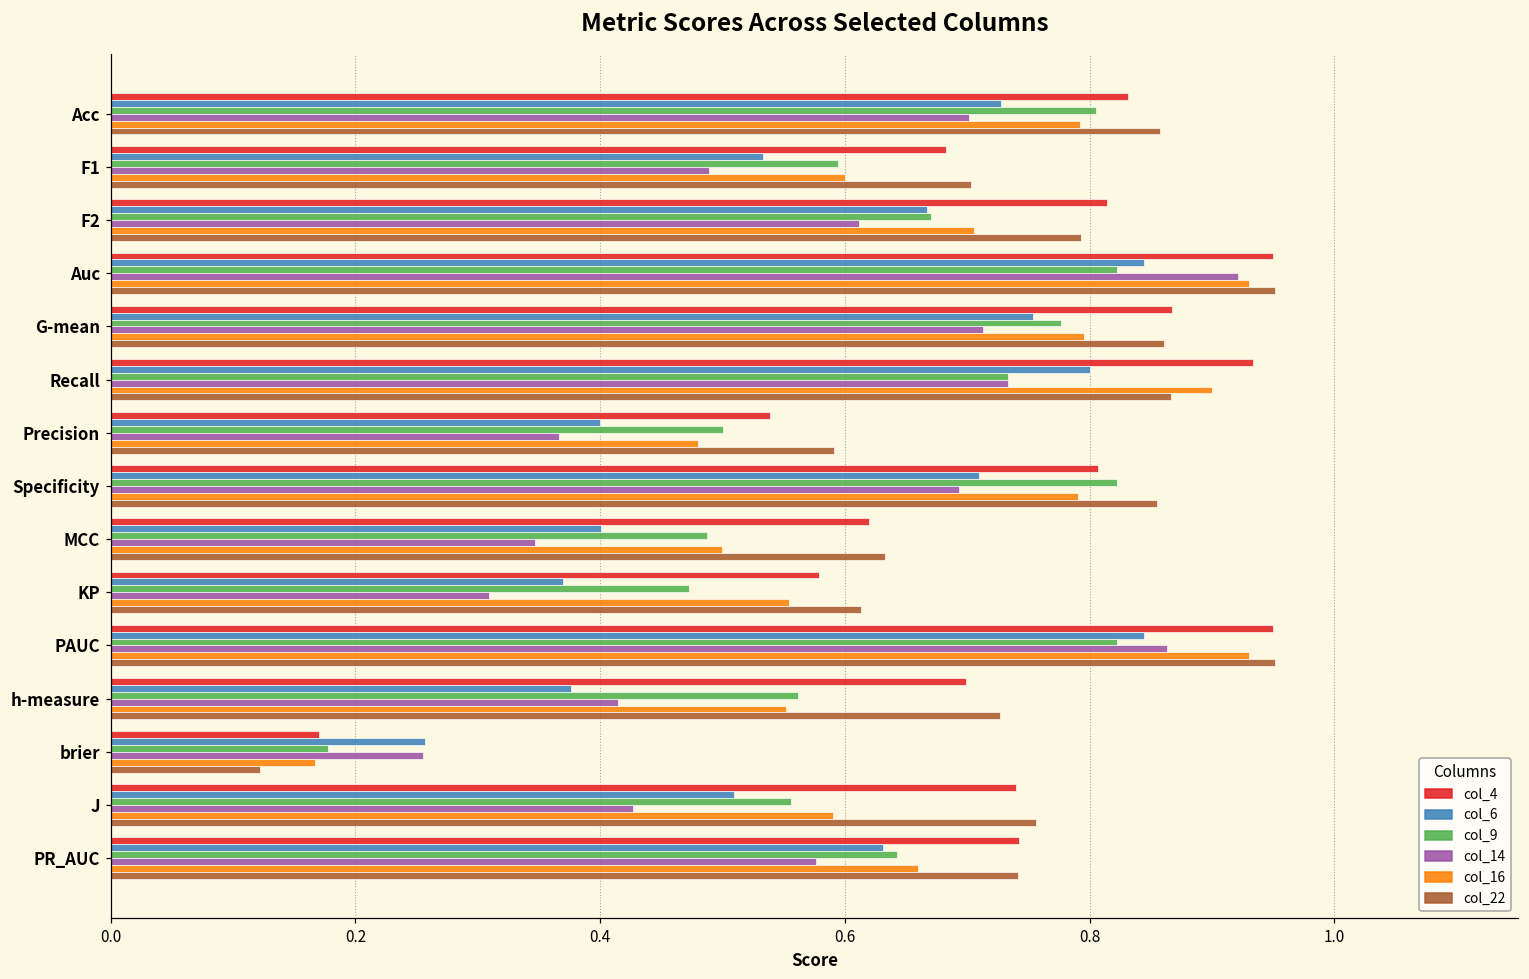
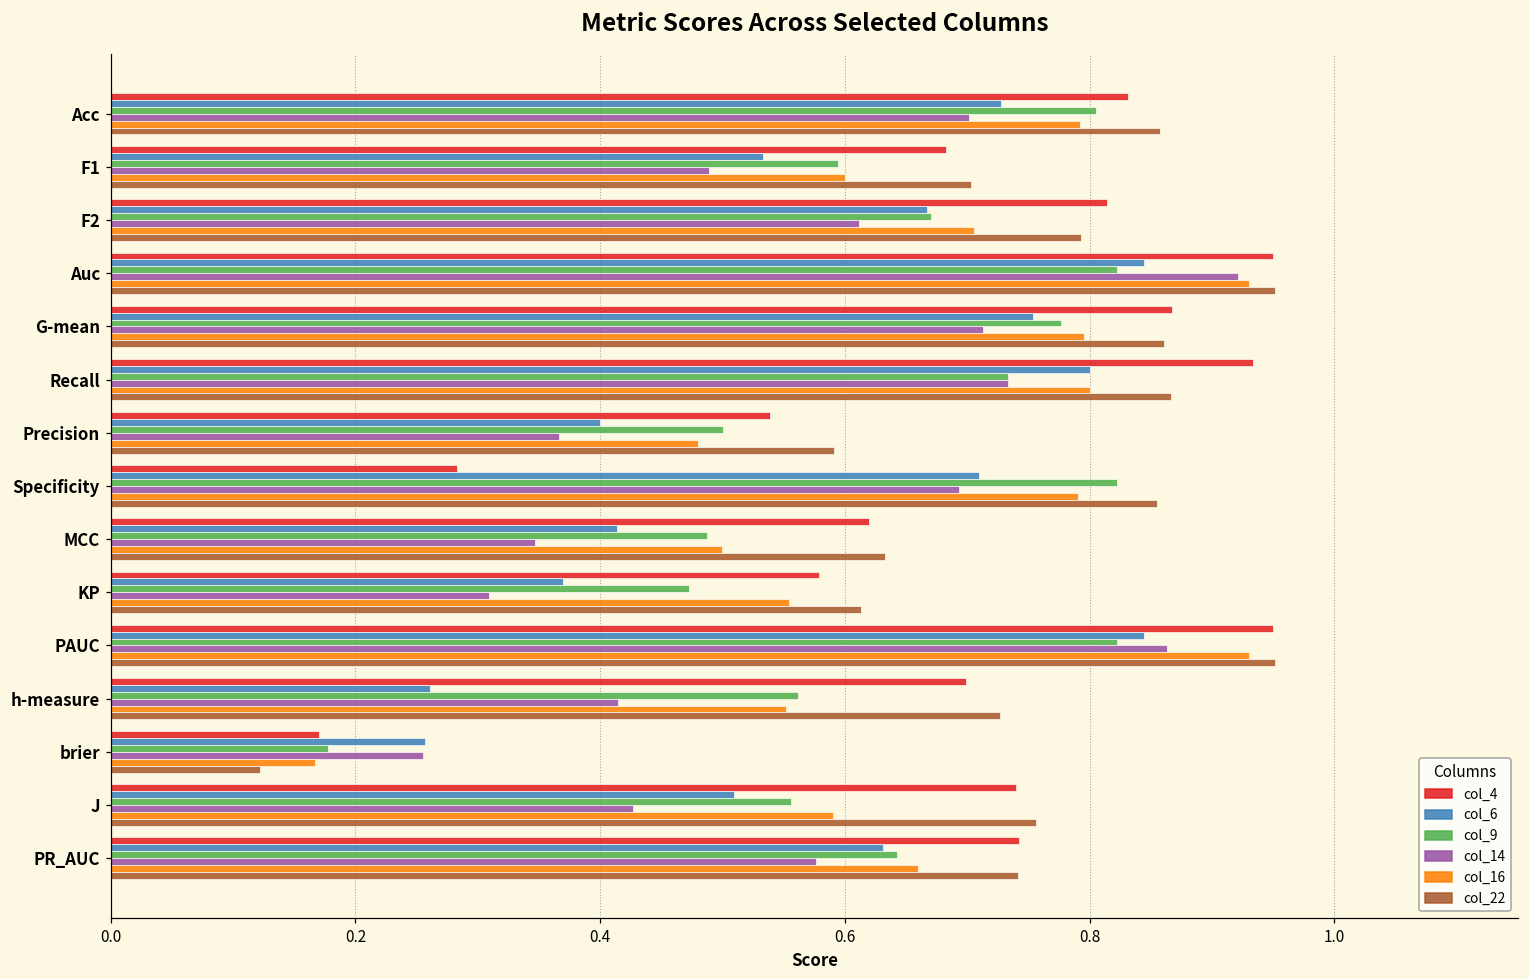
col_16, Recall: 0.9 -> 0.8
col_4, Specificity: 0.806 -> 0.283
col_6, MCC: 0.401 -> 0.414
col_6, h-measure: 0.376 -> 0.261
